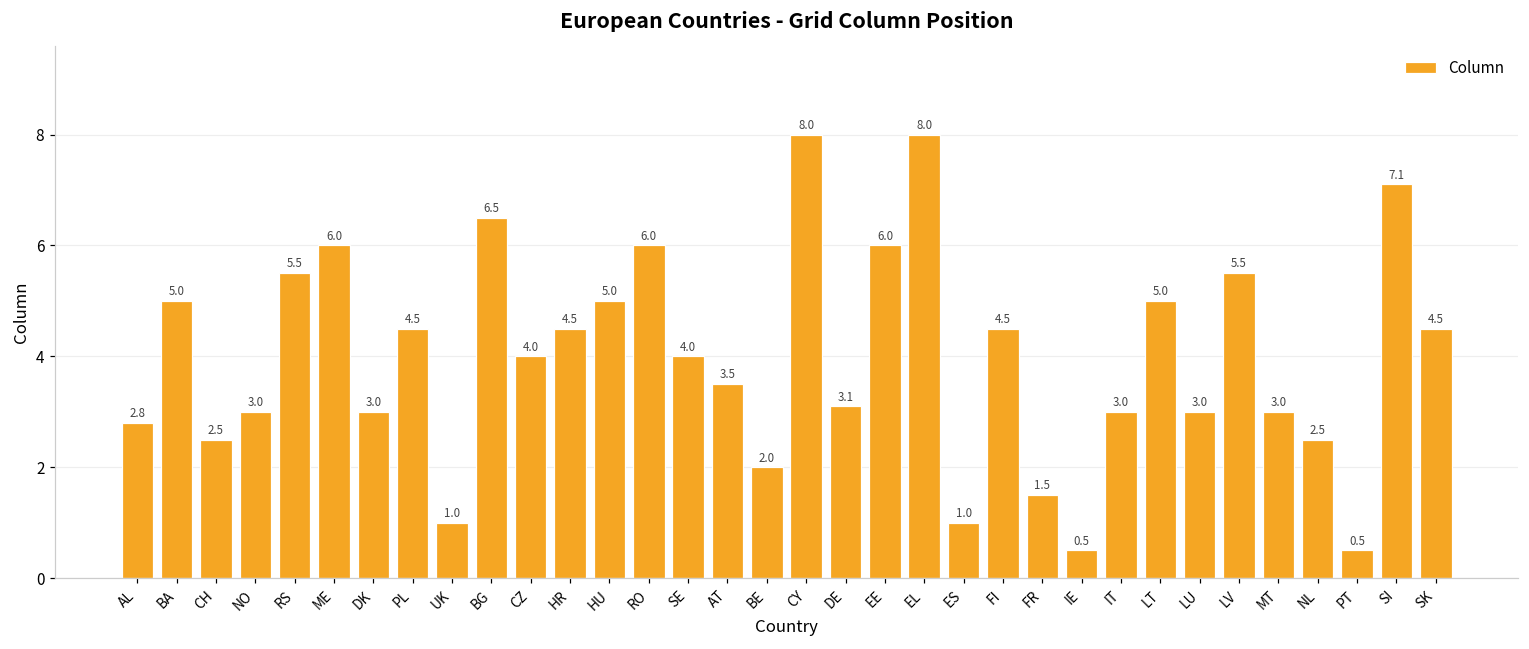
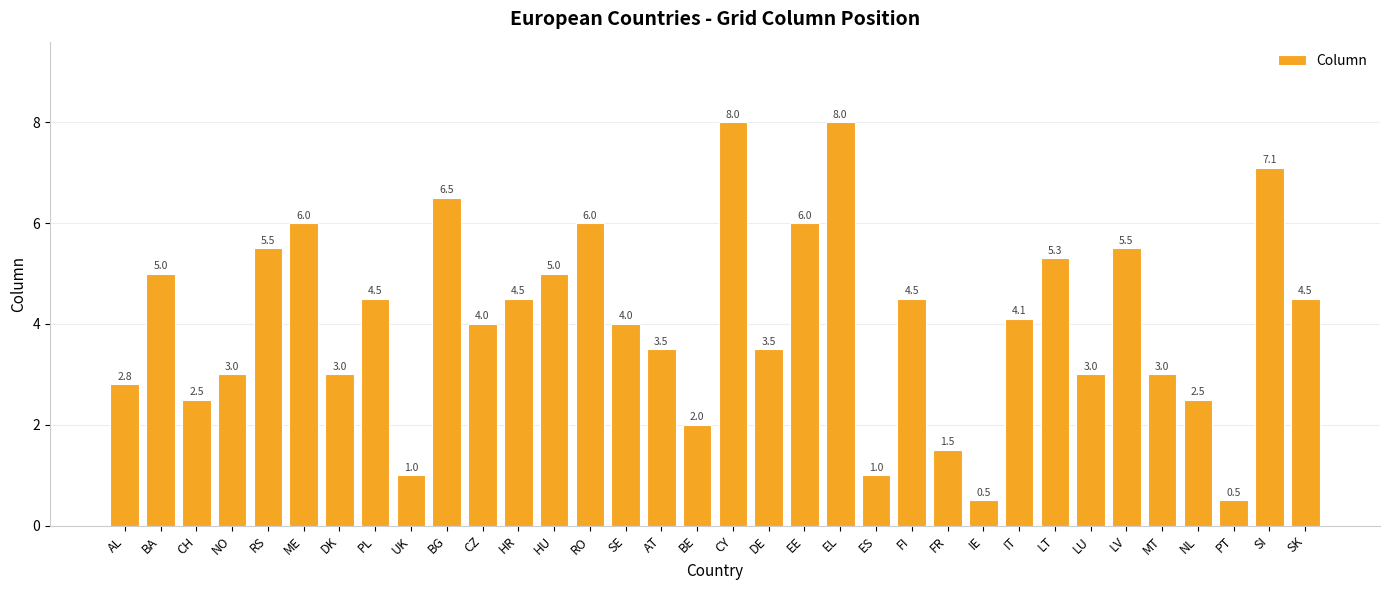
DE: 3.1 -> 3.5
IT: 3.0 -> 4.1
LT: 5.0 -> 5.3
